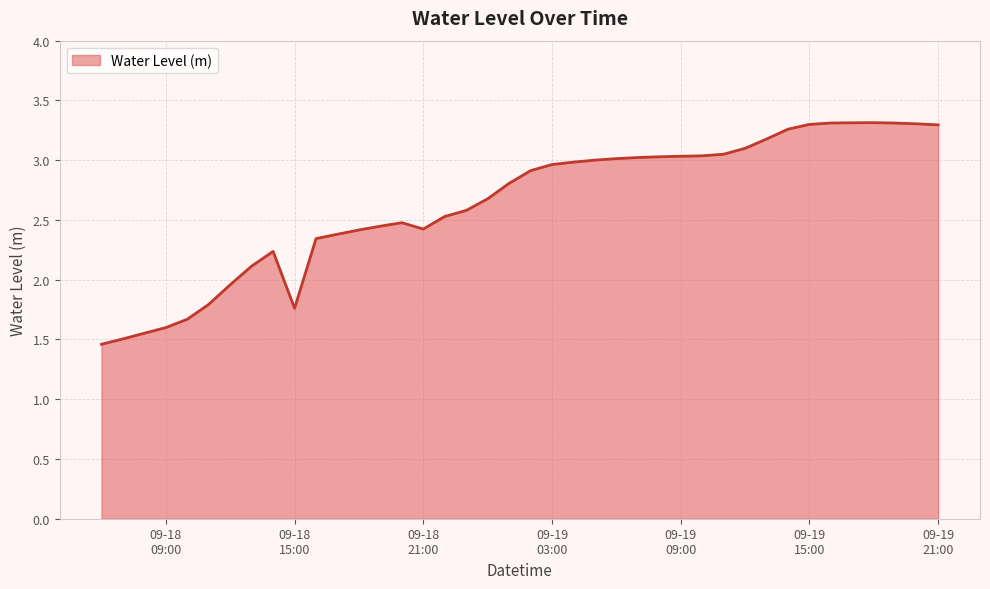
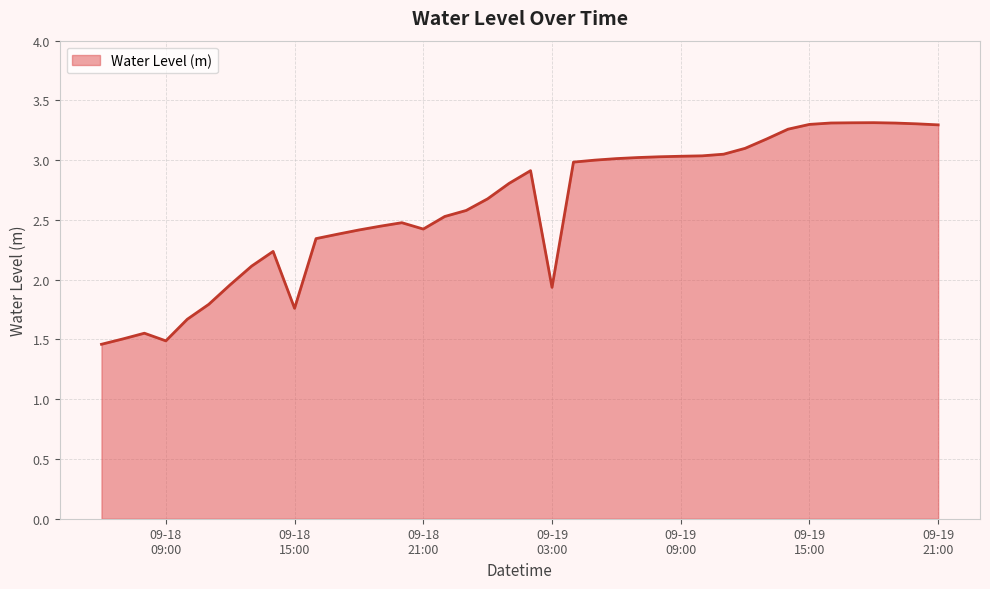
09-18 09:00: 1.60 -> 1.49
09-19 03:00: 2.96 -> 1.94
